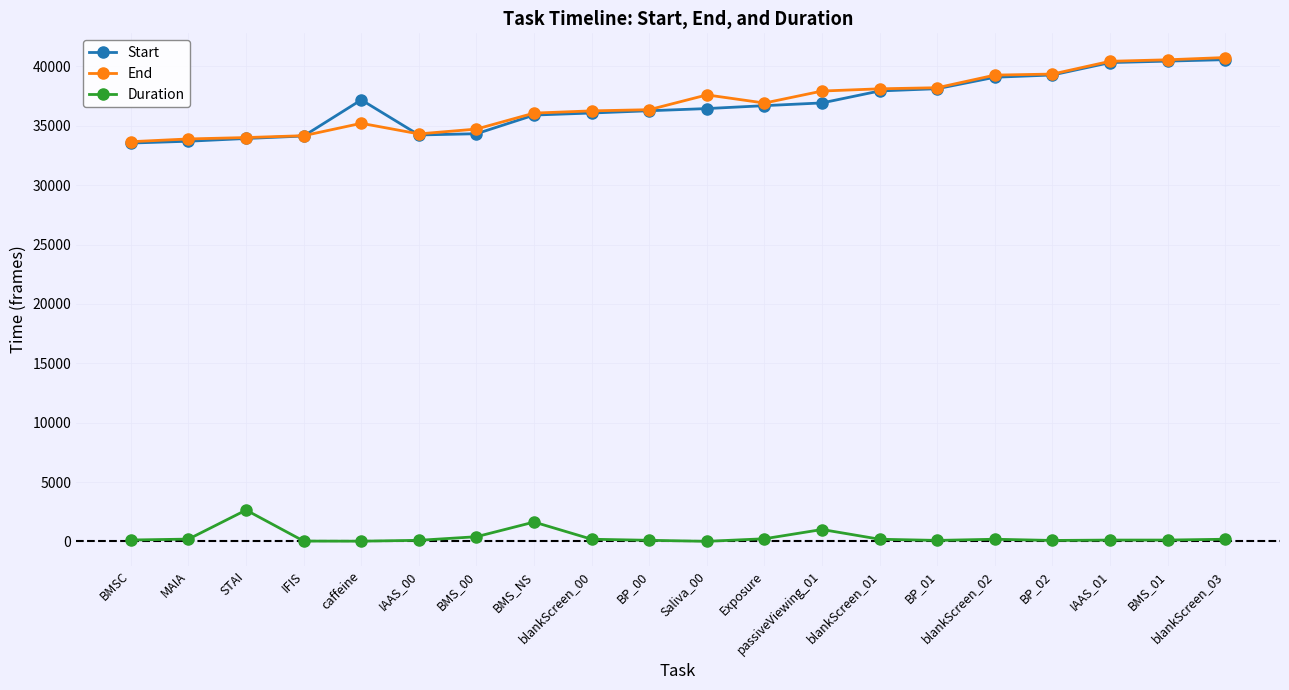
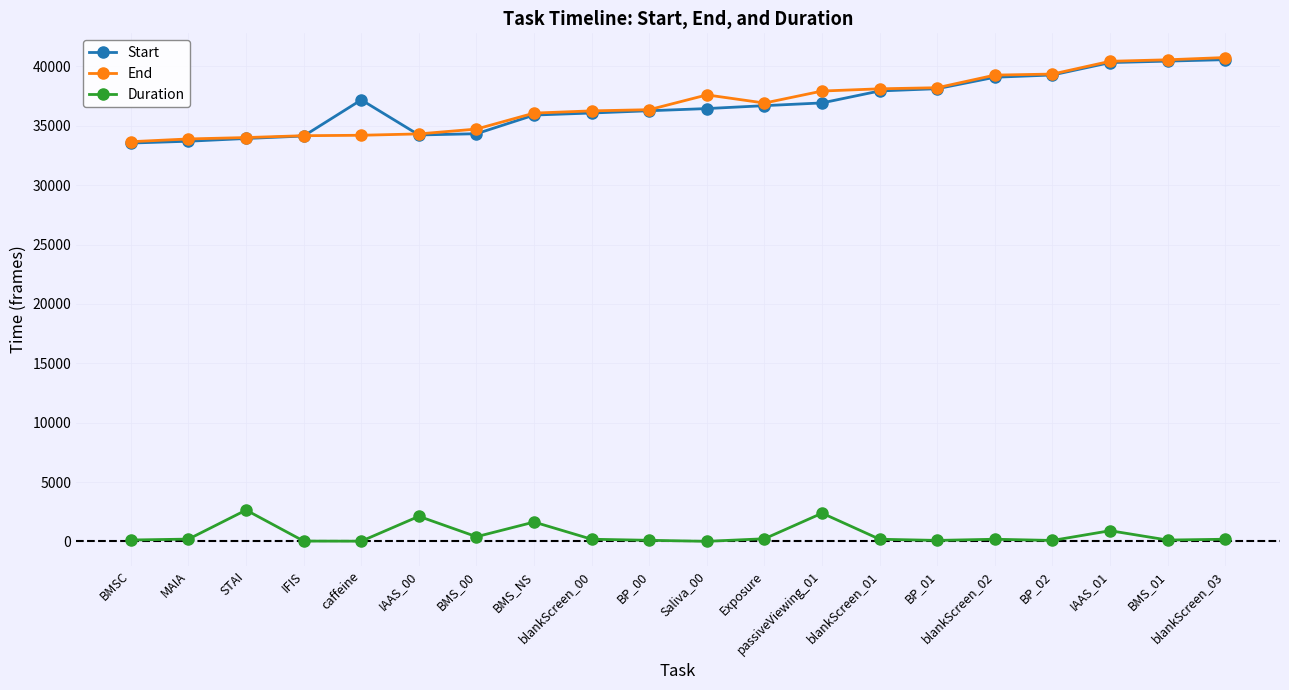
End, caffeine: 35200 -> 34200
Duration, IAAS_00: 100 -> 2100
Duration, passiveViewing_01: 1000 -> 2400
Duration, IAAS_01: 100 -> 900
